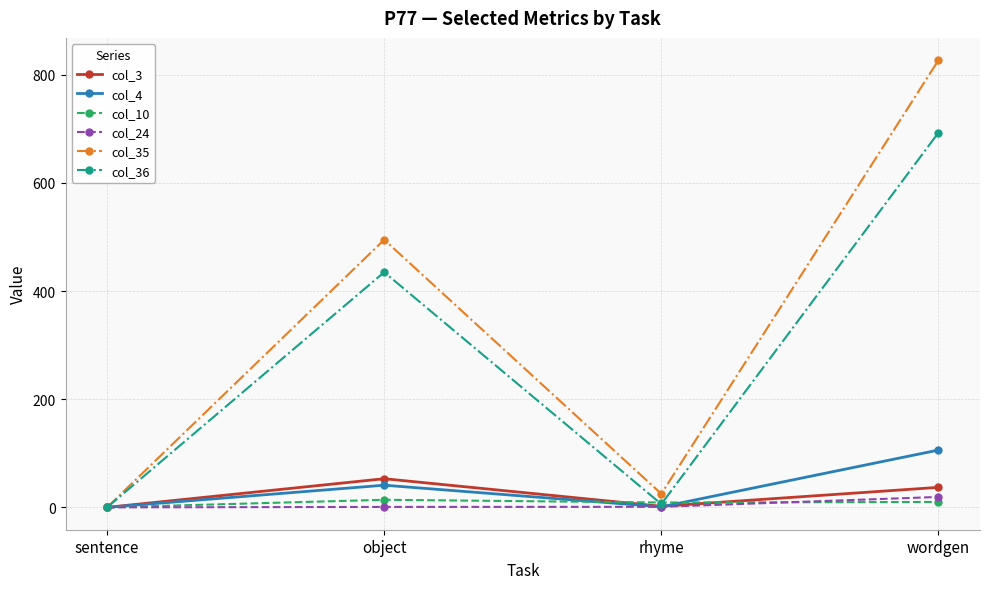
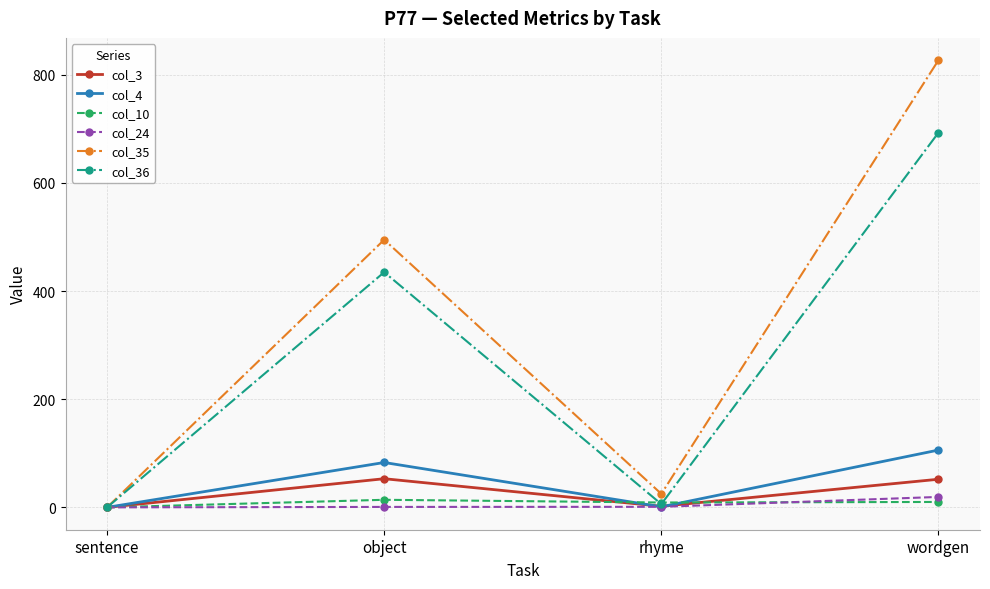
col_4, object: 40 -> 80
col_3, wordgen: 40 -> 50
